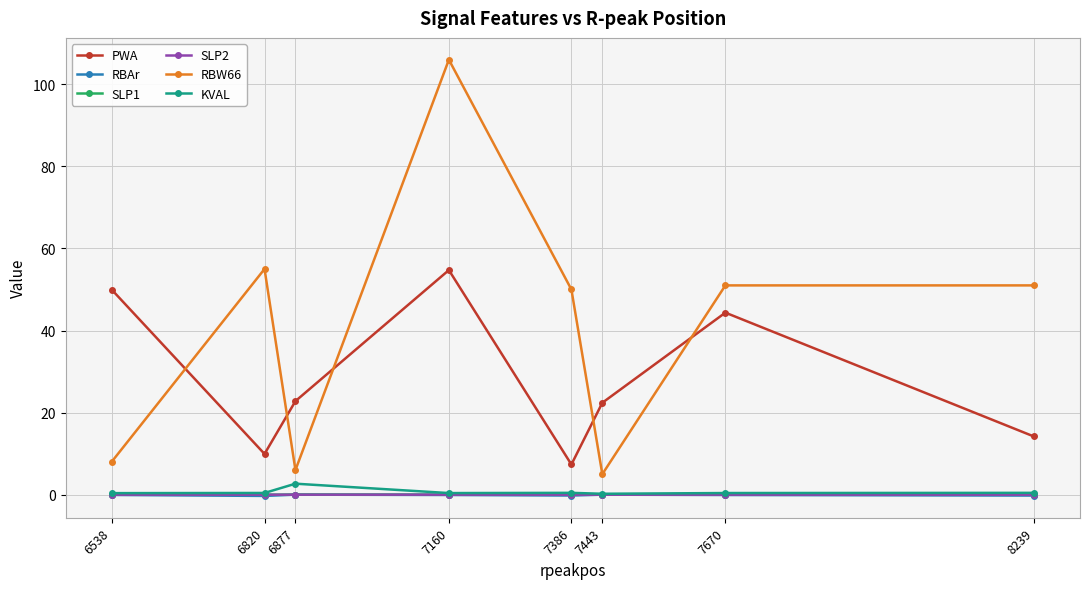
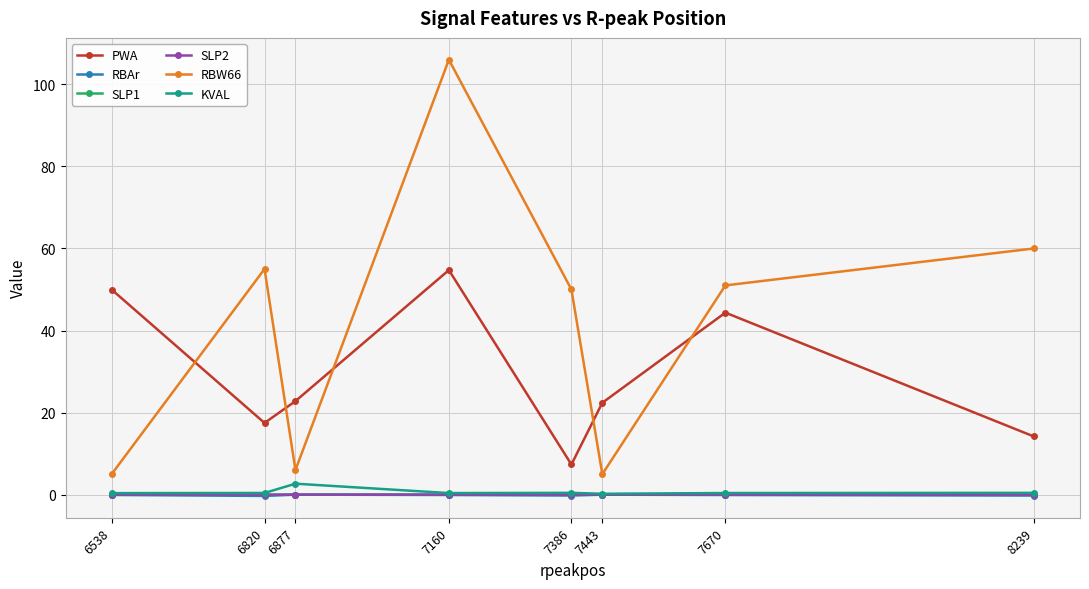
RBW66, 6538: 8 -> 5
PWA, 6820: 10 -> 17
RBW66, 8239: 51 -> 60
